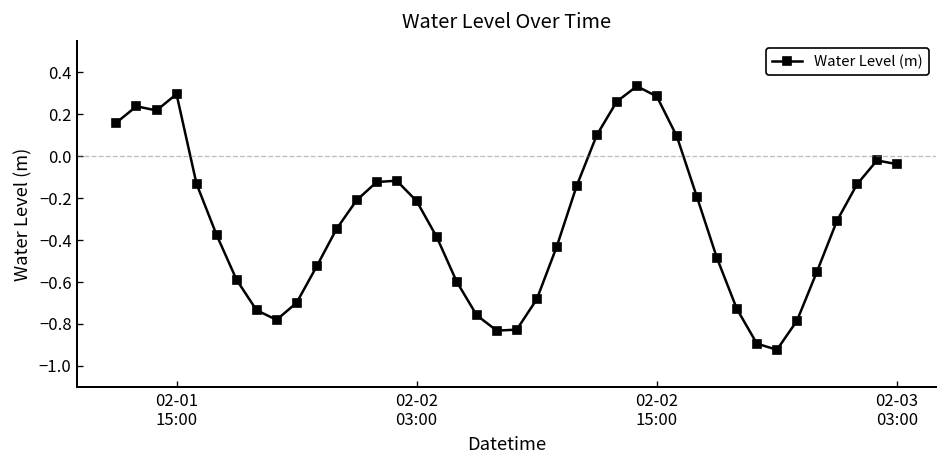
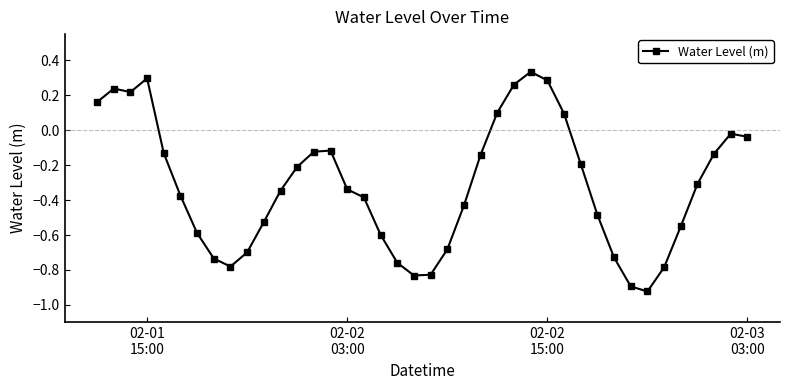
02-02 03:00: -0.21 -> -0.34
